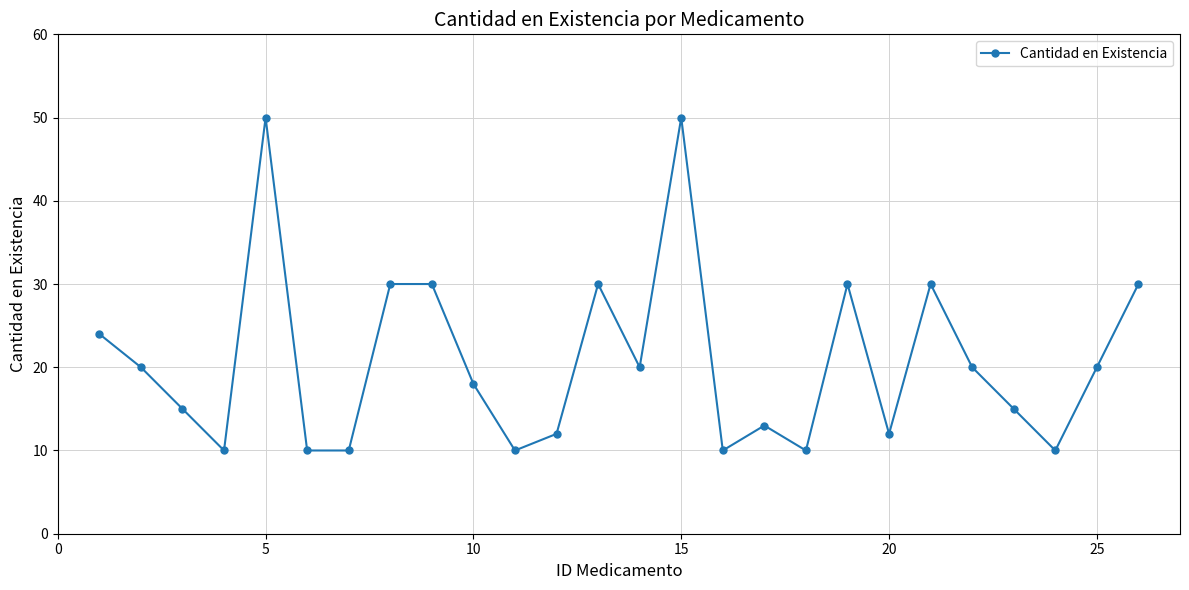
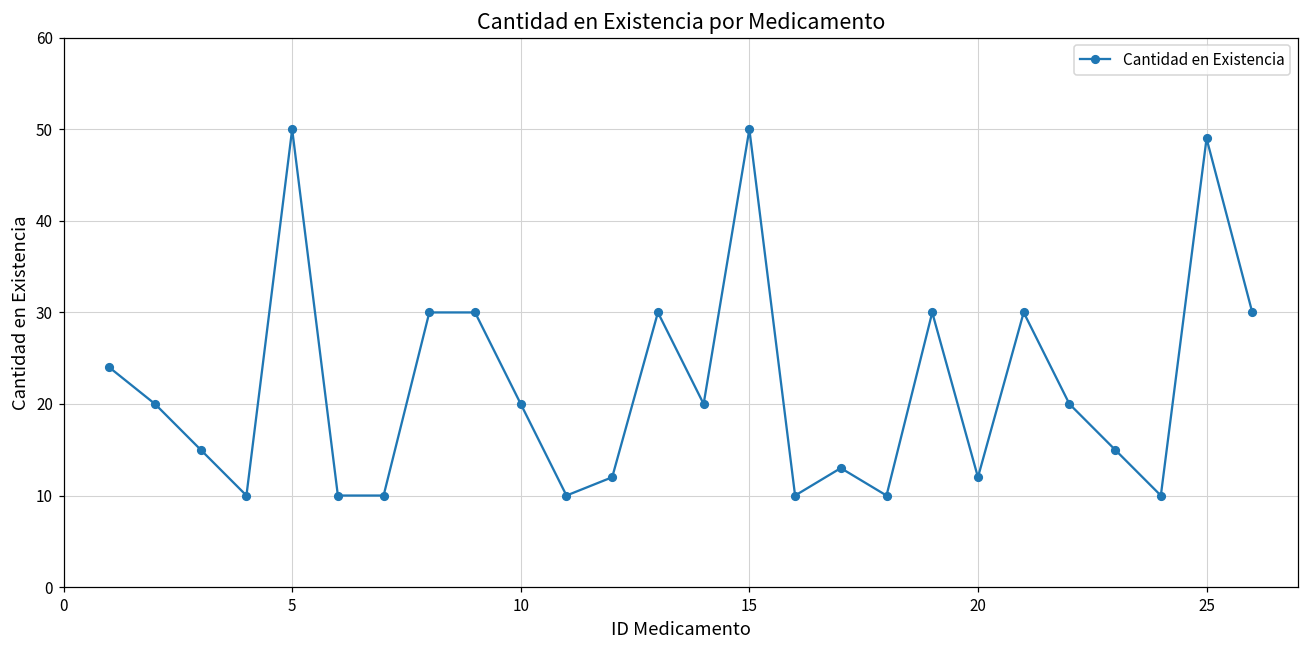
10: 18 -> 20
25: 20 -> 49
